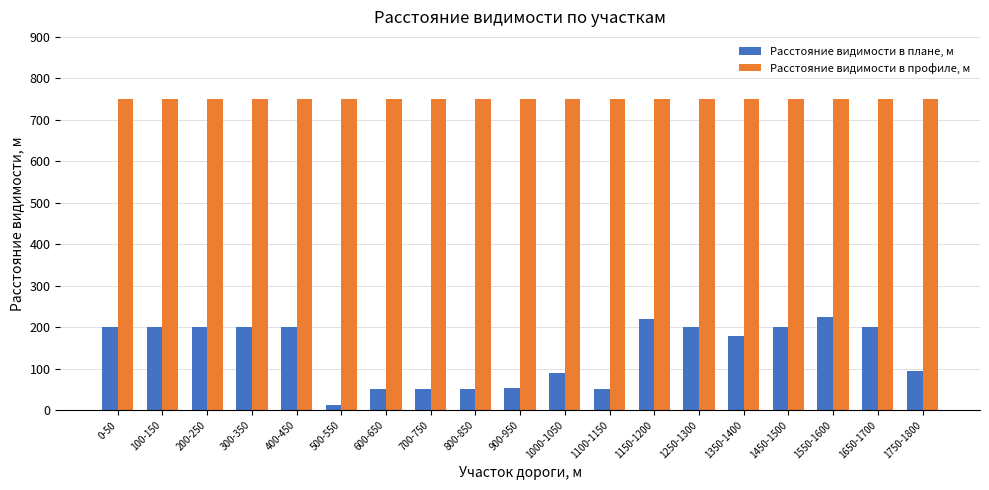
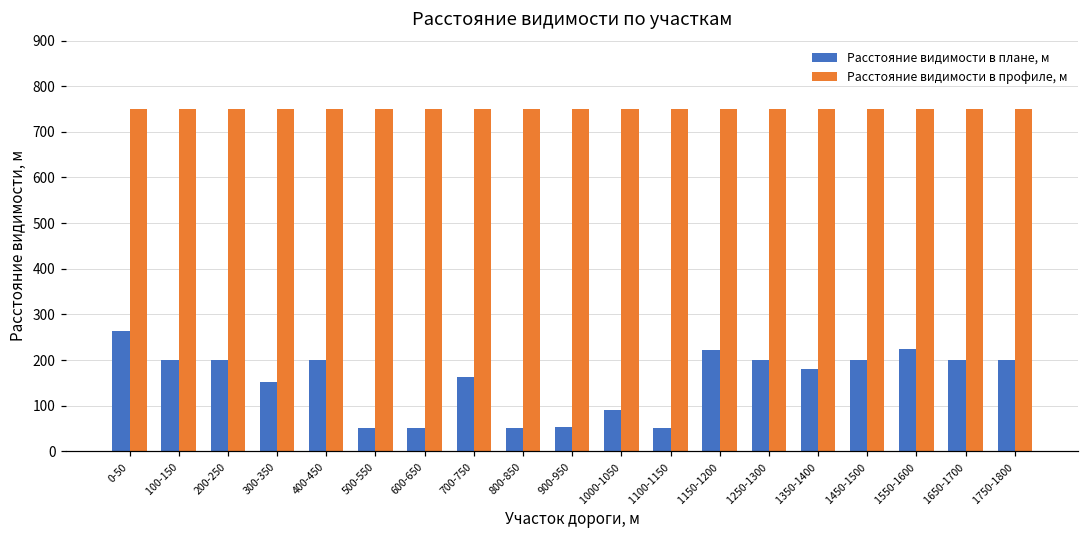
Расстояние видимости в плане, м, 0-50: 200 -> 260
Расстояние видимости в плане, м, 300-350: 200 -> 150
Расстояние видимости в плане, м, 500-550: 10 -> 50
Расстояние видимости в плане, м, 700-750: 50 -> 160
Расстояние видимости в плане, м, 1750-1800: 90 -> 200
